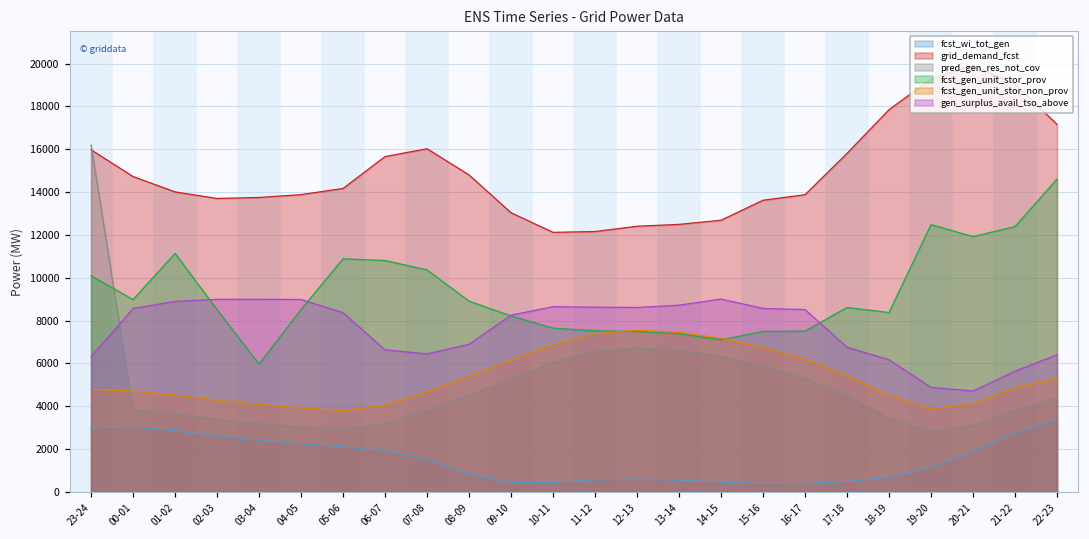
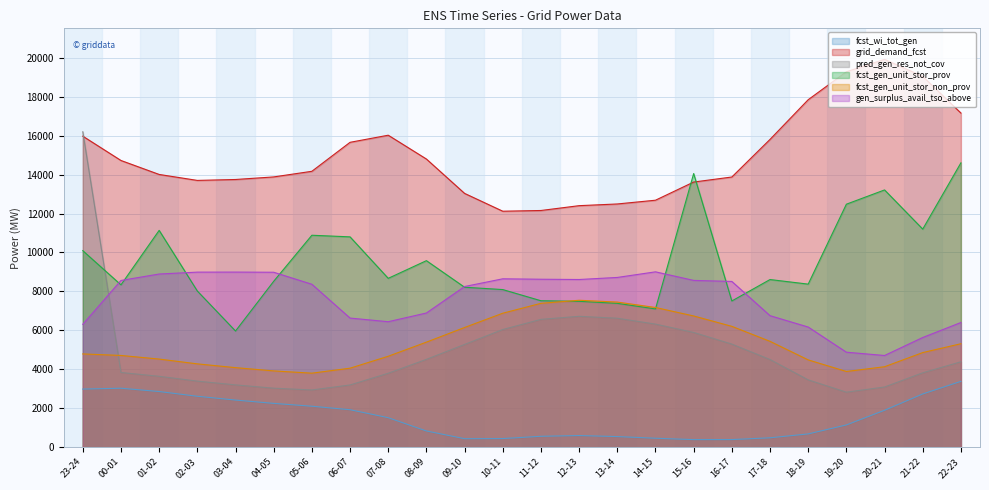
fcst_gen_unit_stor_prov, 00-01: 9000 -> 8300
fcst_gen_unit_stor_prov, 02-03: 8500 -> 8000
fcst_gen_unit_stor_prov, 07-08: 10400 -> 8700
fcst_gen_unit_stor_prov, 08-09: 8900 -> 9600
fcst_gen_unit_stor_prov, 10-11: 7600 -> 8100
fcst_gen_unit_stor_prov, 15-16: 7500 -> 14100
fcst_gen_unit_stor_prov, 20-21: 11900 -> 13200
fcst_gen_unit_stor_prov, 21-22: 12400 -> 11200
